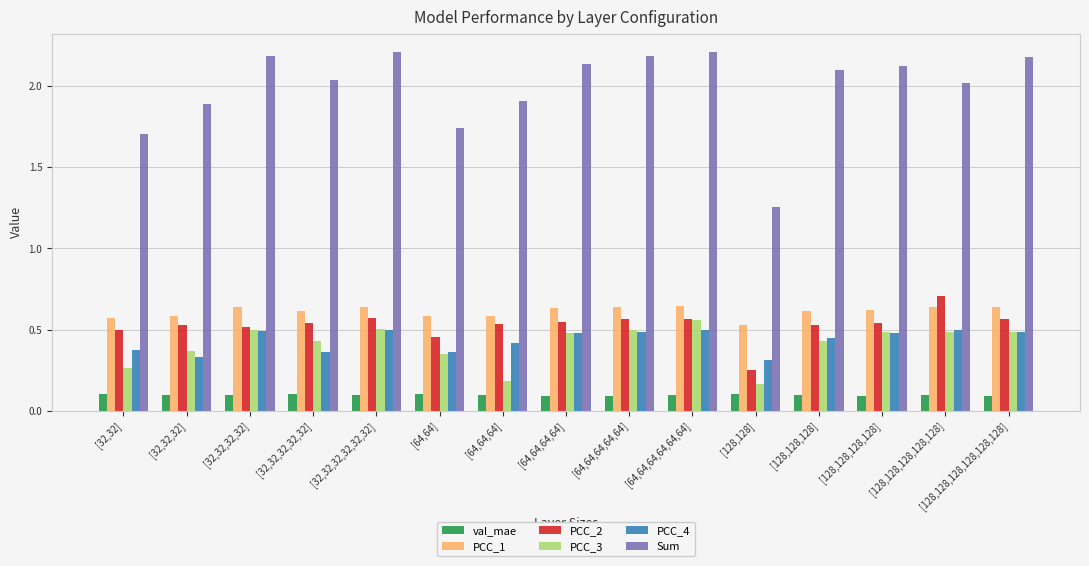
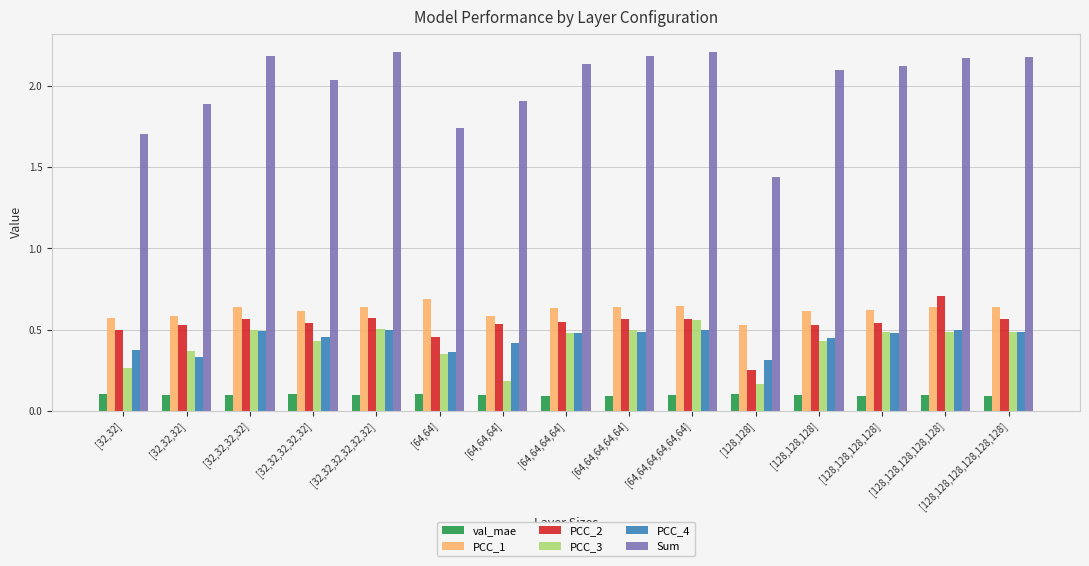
PCC_2, [32,32,32,32]: 0.52 -> 0.57
PCC_4, [32,32,32,32,32]: 0.36 -> 0.45
PCC_1, [64,64]: 0.58 -> 0.69
Sum, [128,128]: 1.25 -> 1.44
Sum, [128,128,128,128,128]: 2.02 -> 2.18
